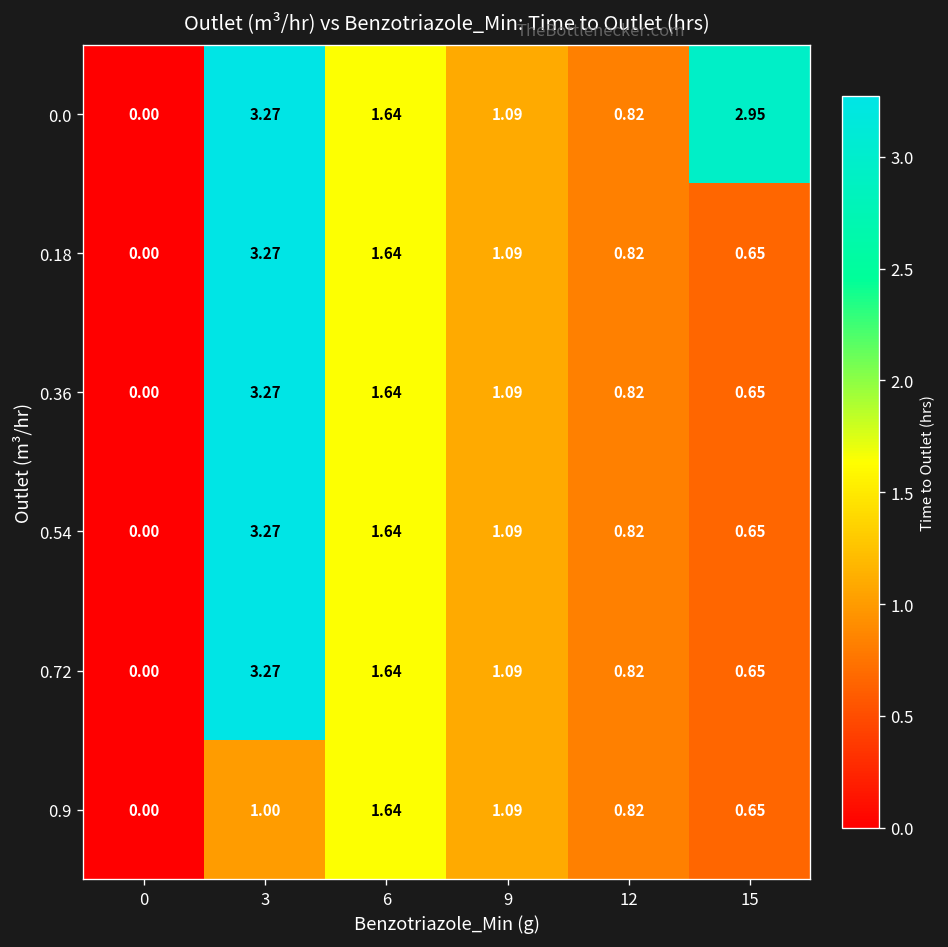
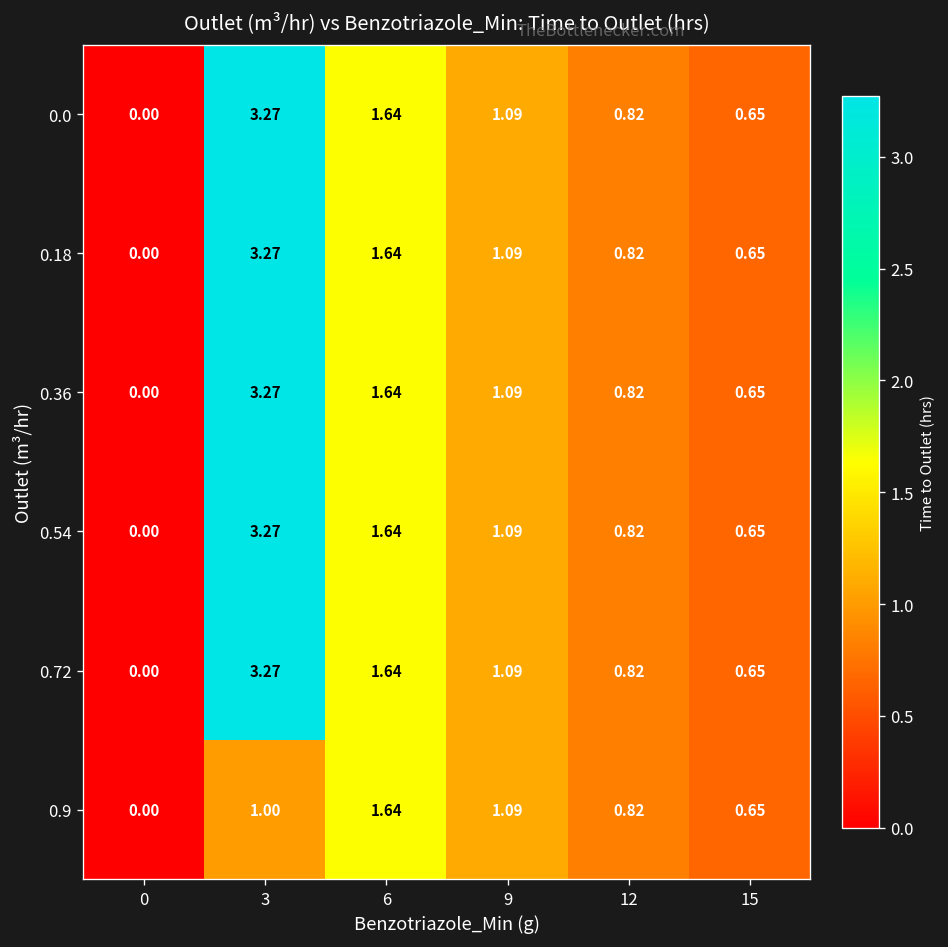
0.0, 15: 2.95 -> 0.65
